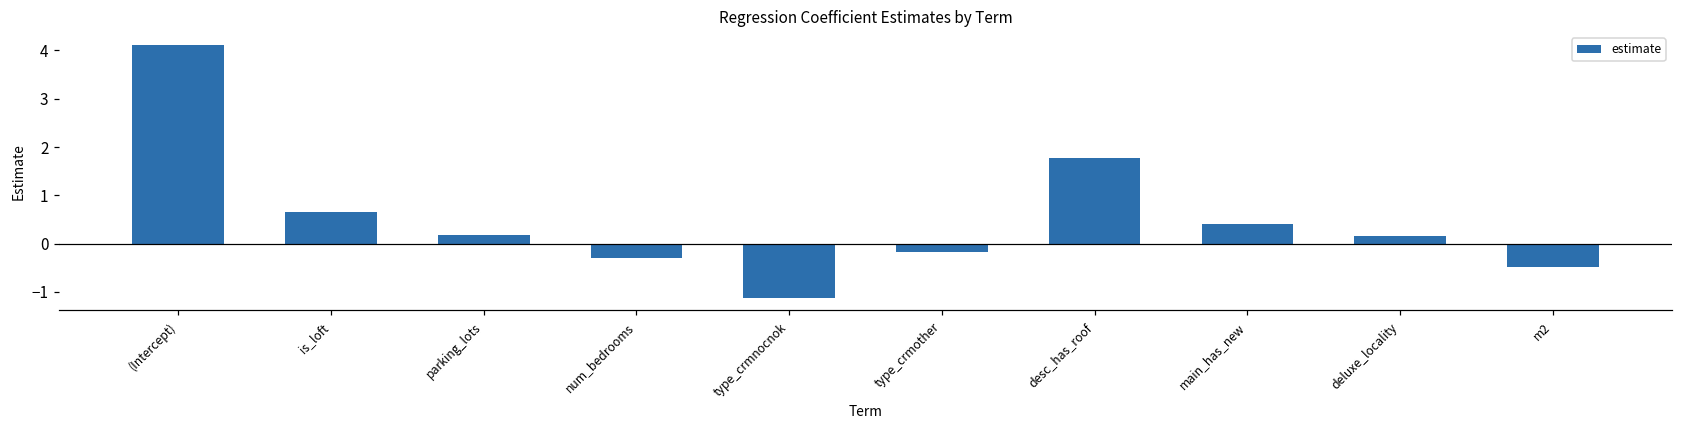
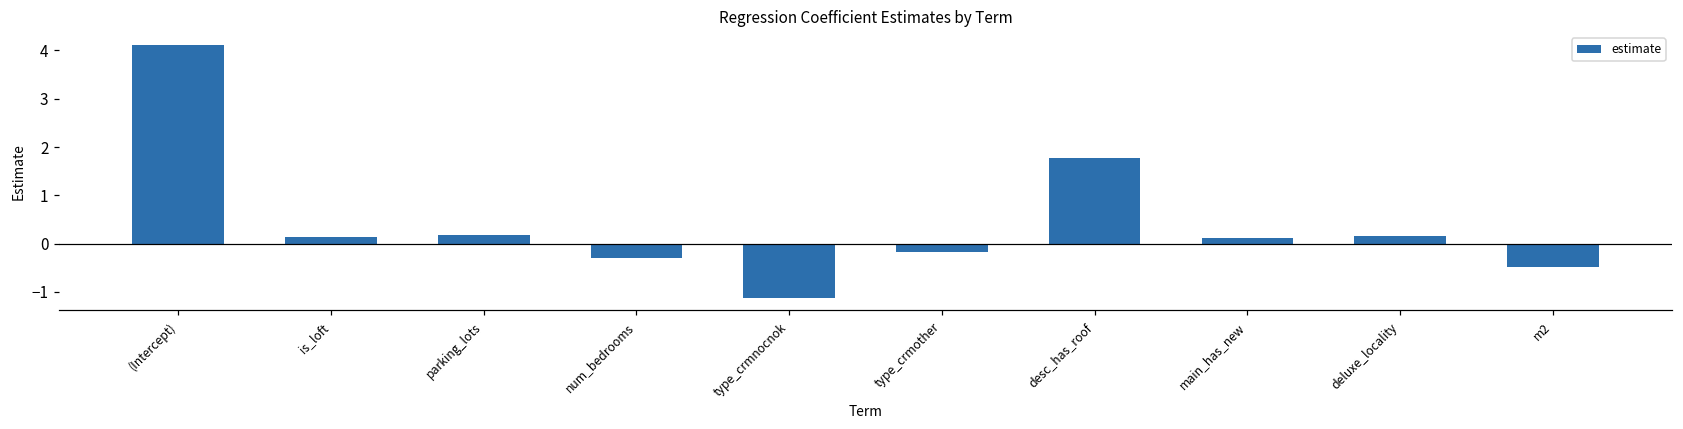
is_loft: 0.7 -> 0.1
main_has_new: 0.4 -> 0.1
